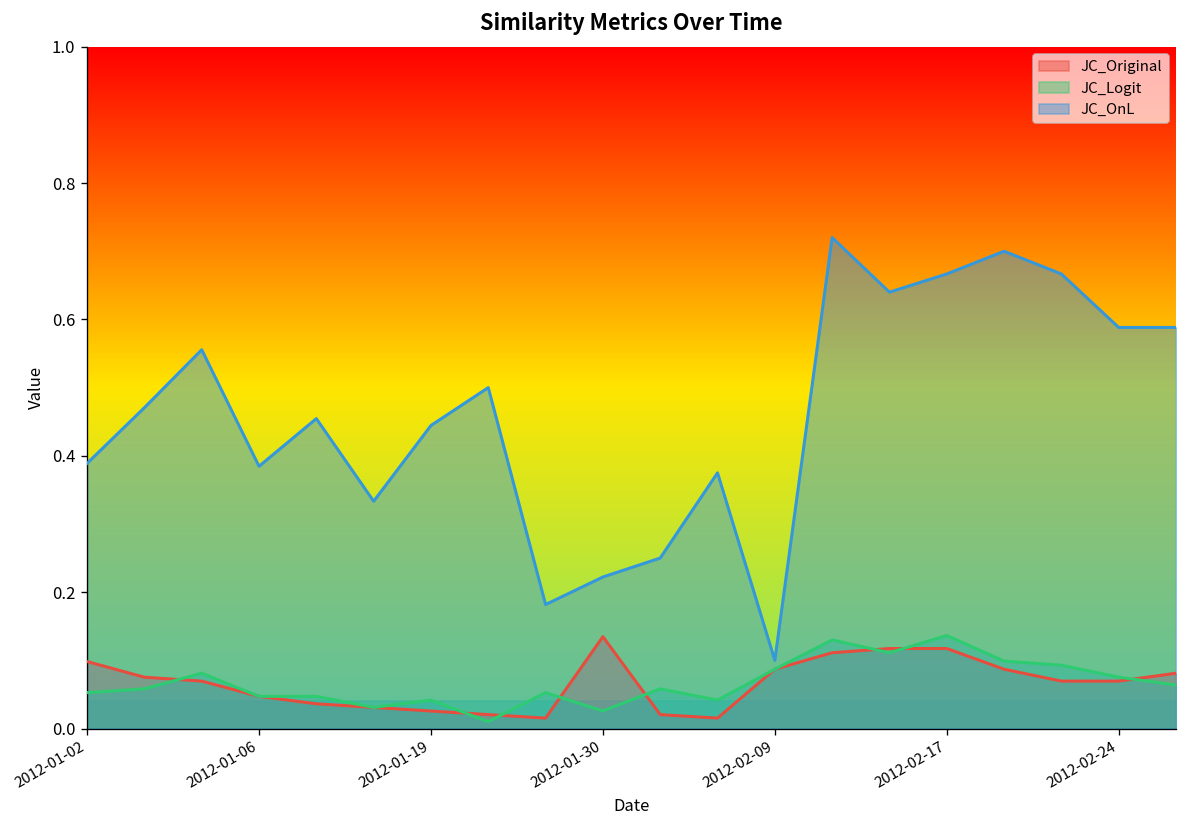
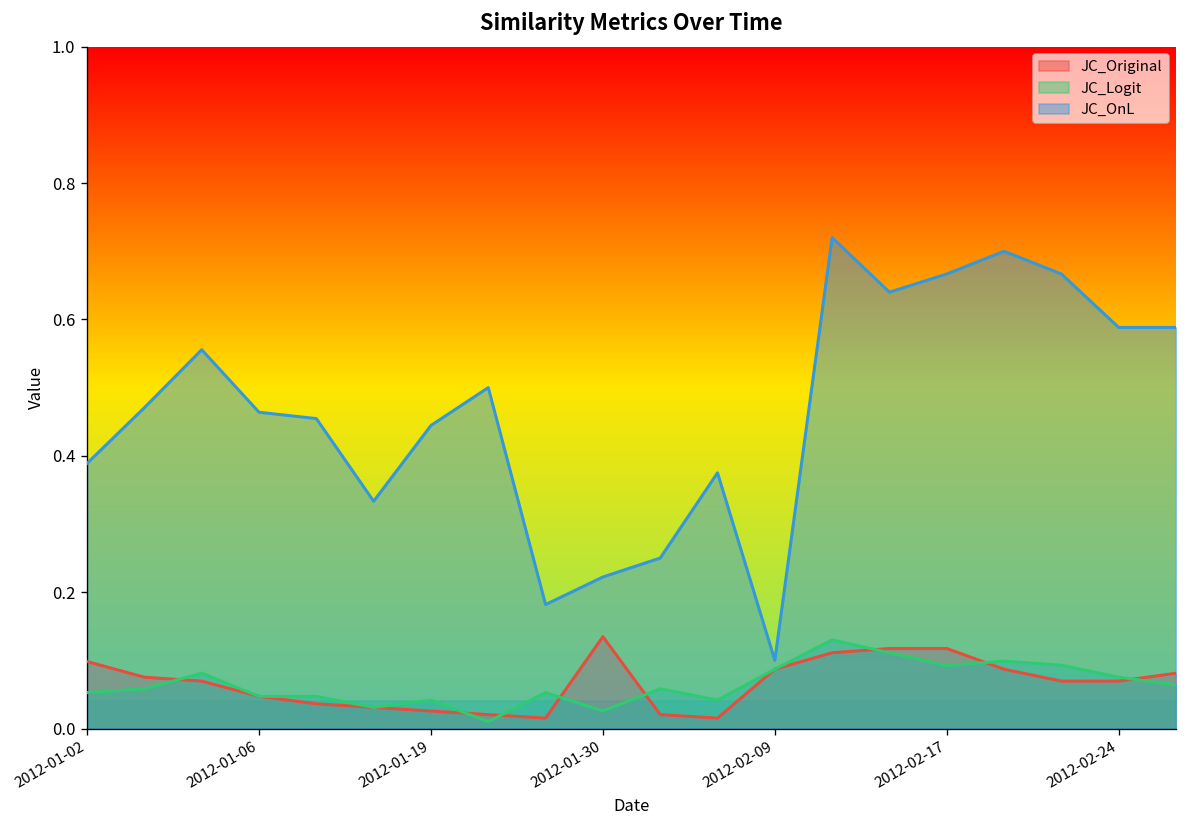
JC_OnL, 2012-01-06: 0.38 -> 0.46
JC_Logit, 2012-02-17: 0.14 -> 0.09
